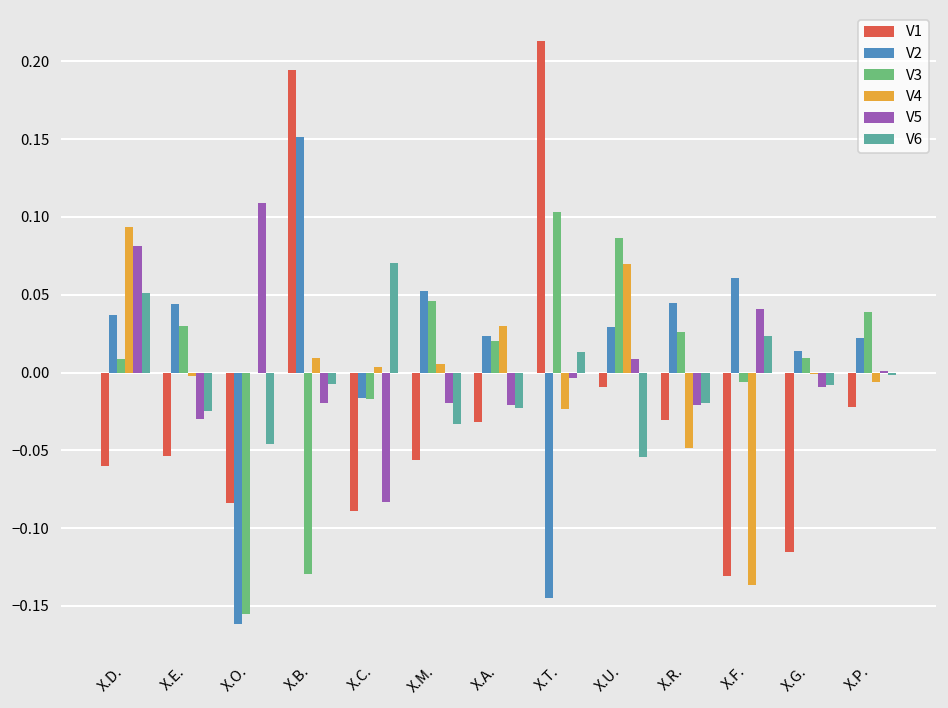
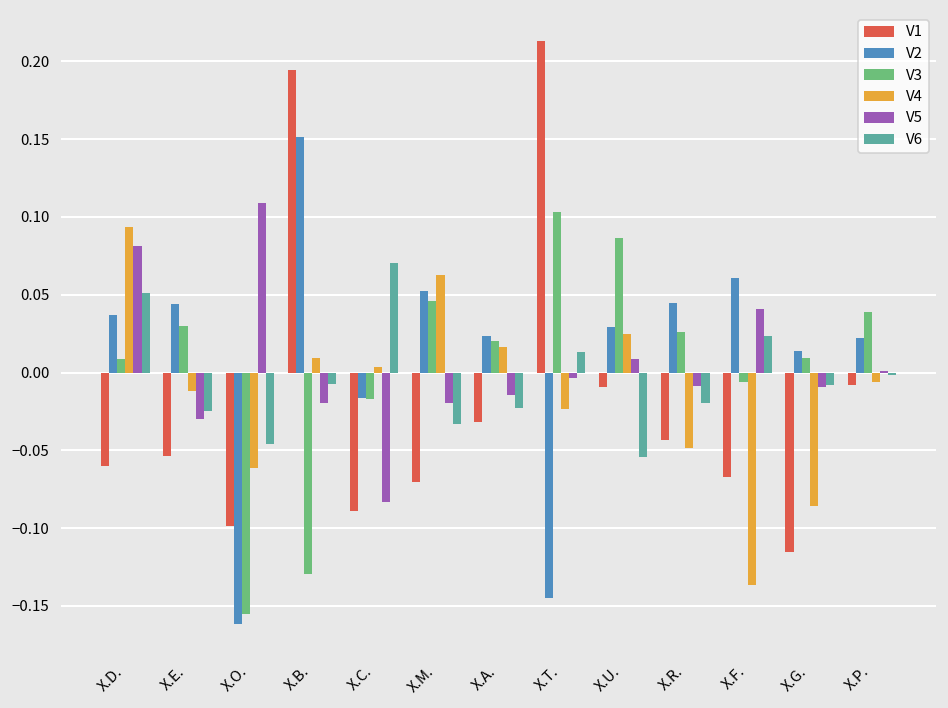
V4, X.E.: -0.002 -> -0.012
V1, X.O.: -0.084 -> -0.099
V4, X.O.: 0.000 -> -0.061
V1, X.M.: -0.056 -> -0.071
V4, X.M.: 0.005 -> 0.063
V4, X.A.: 0.030 -> 0.017
V5, X.A.: -0.021 -> -0.014
V4, X.U.: 0.069 -> 0.025
V1, X.R.: -0.031 -> -0.043
V5, X.R.: -0.021 -> -0.009
V1, X.F.: -0.131 -> -0.067
V4, X.G.: -0.001 -> -0.086
V1, X.P.: -0.022 -> -0.008
